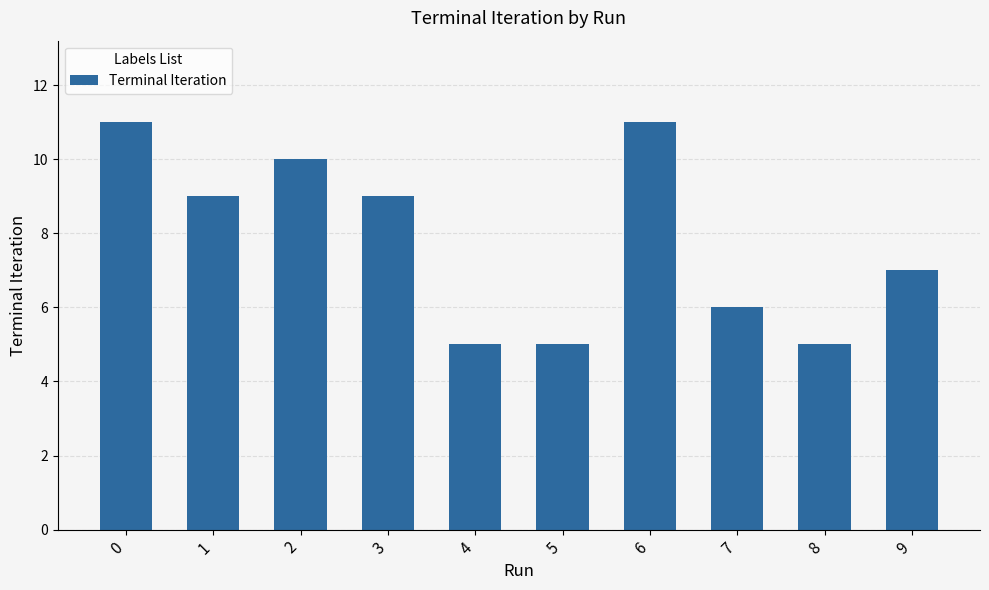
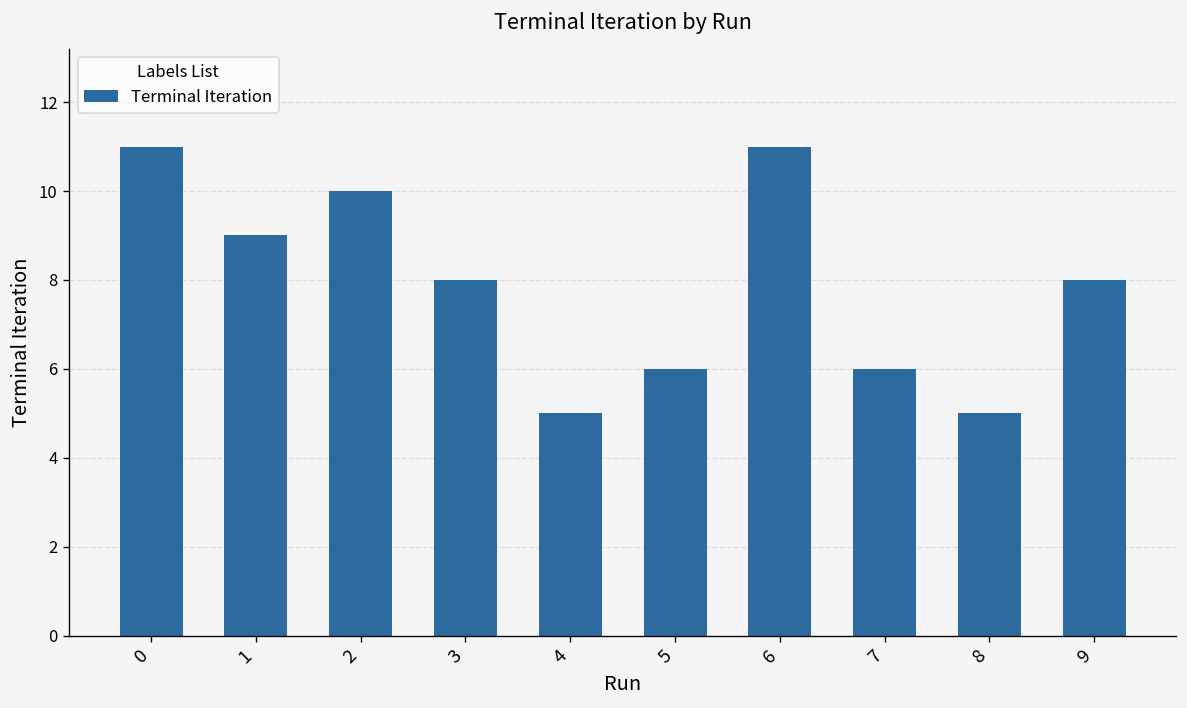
3: 9 -> 8
5: 5 -> 6
9: 7 -> 8
